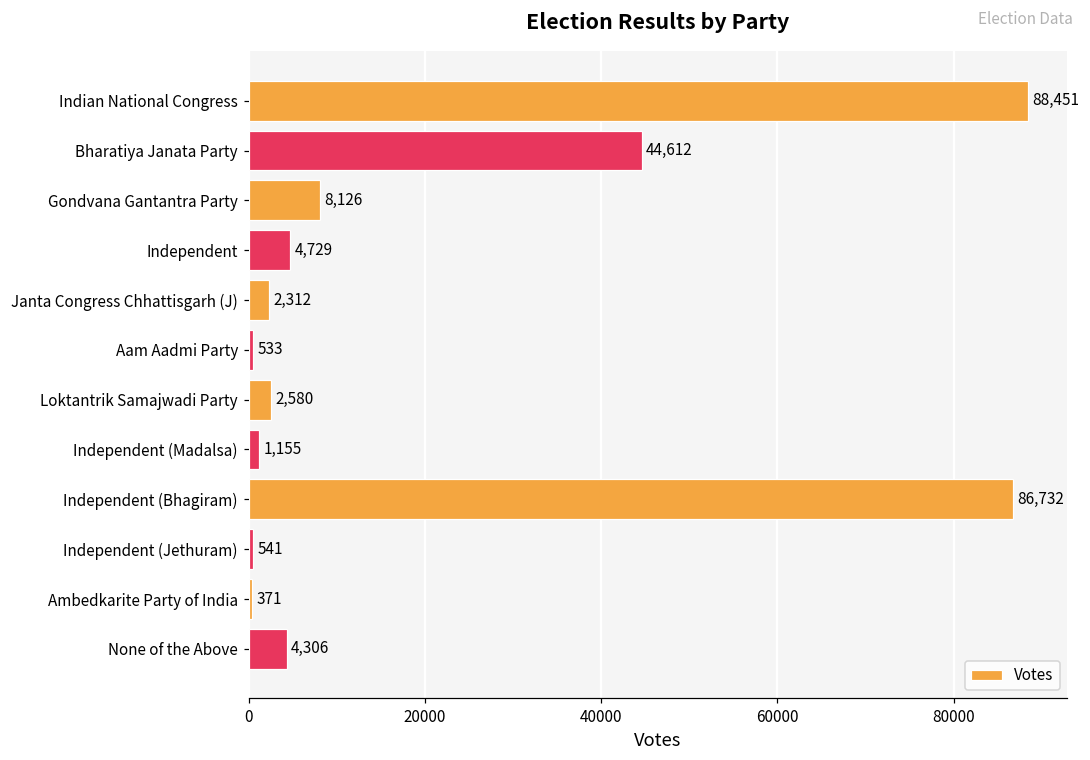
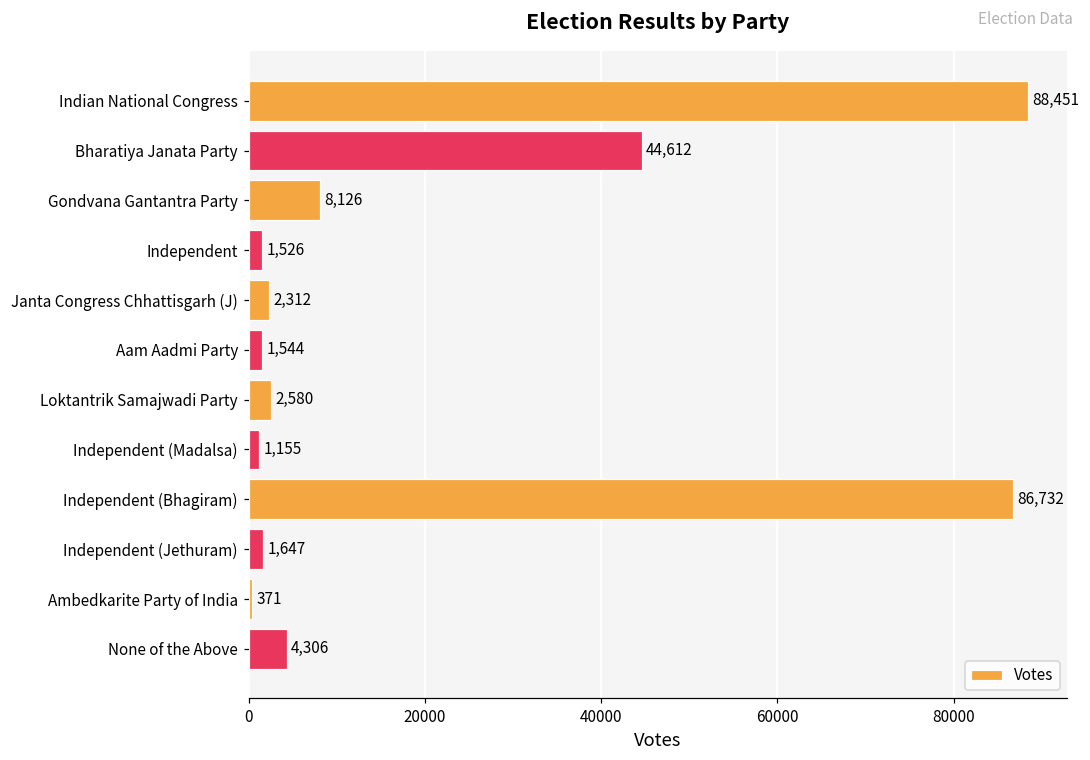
Independent: 4,729 -> 1,526
Aam Aadmi Party: 533 -> 1,544
Independent (Jethuram): 541 -> 1,647
